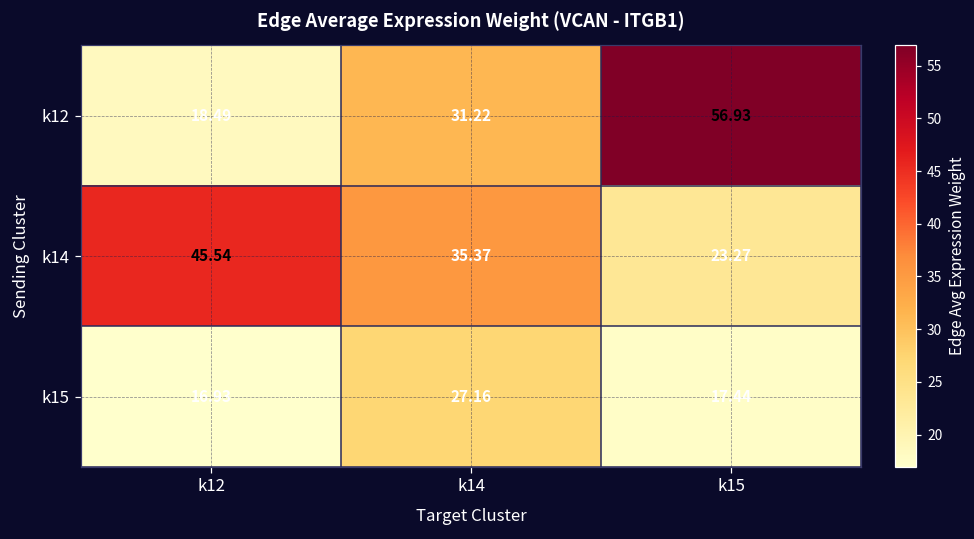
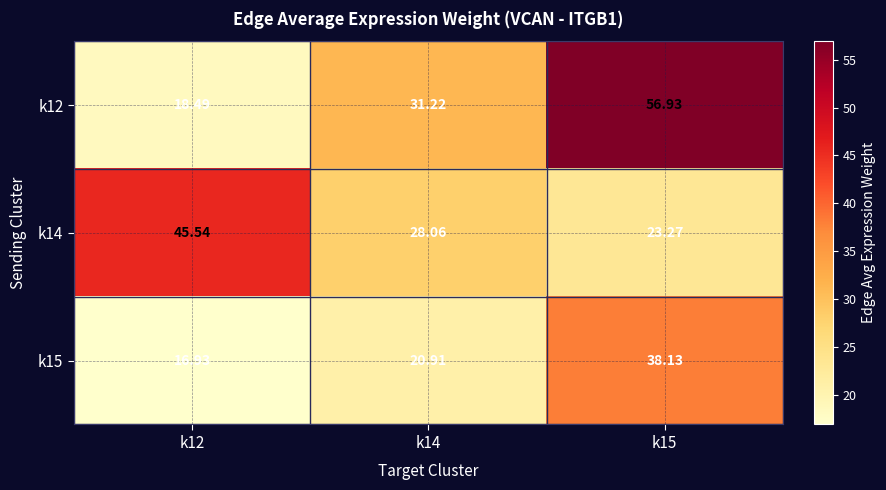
k14, k14: 35.37 -> 28.06
k15, k14: 27.16 -> 20.91
k15, k15: 17.44 -> 38.13
